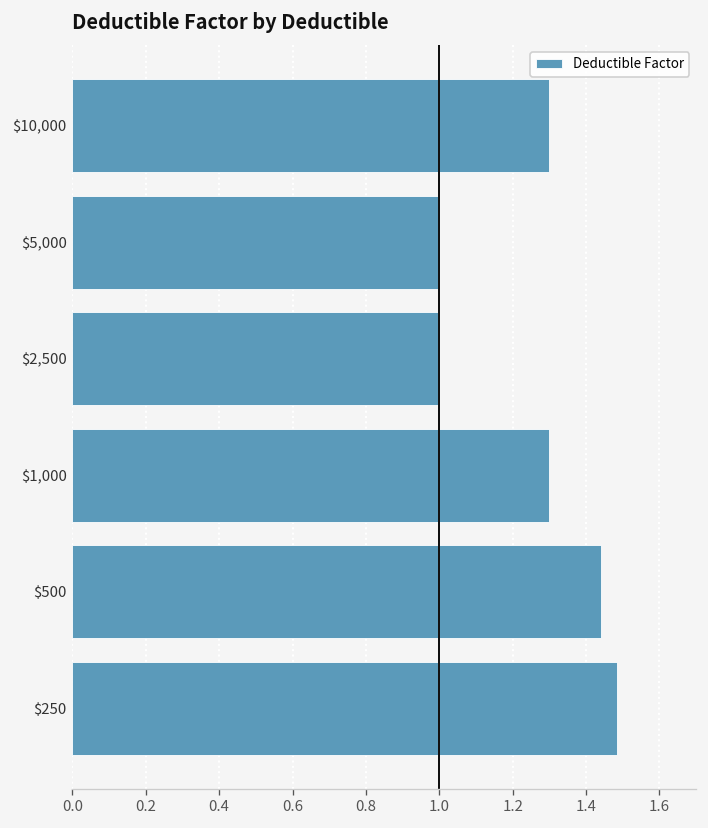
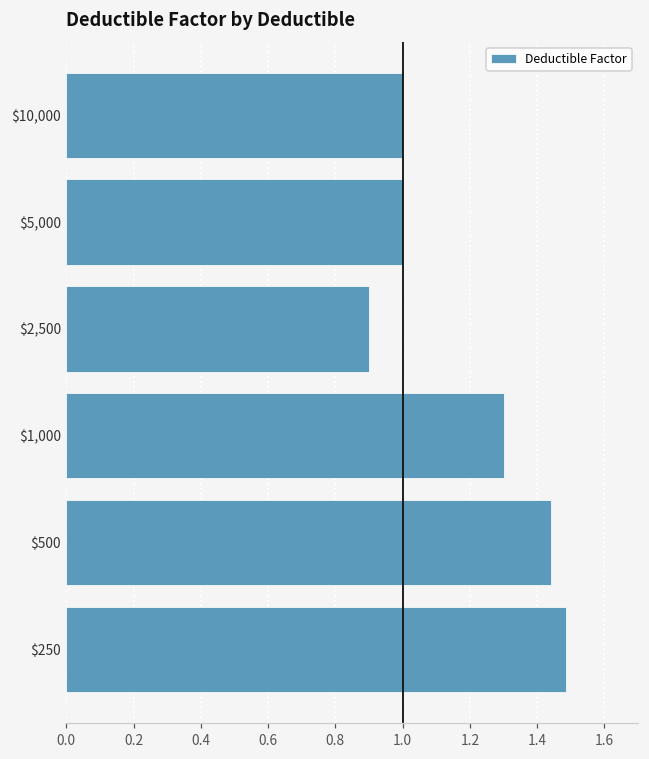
$10,000: 1.3 -> 1.0
$2,500: 1.0 -> 0.9
